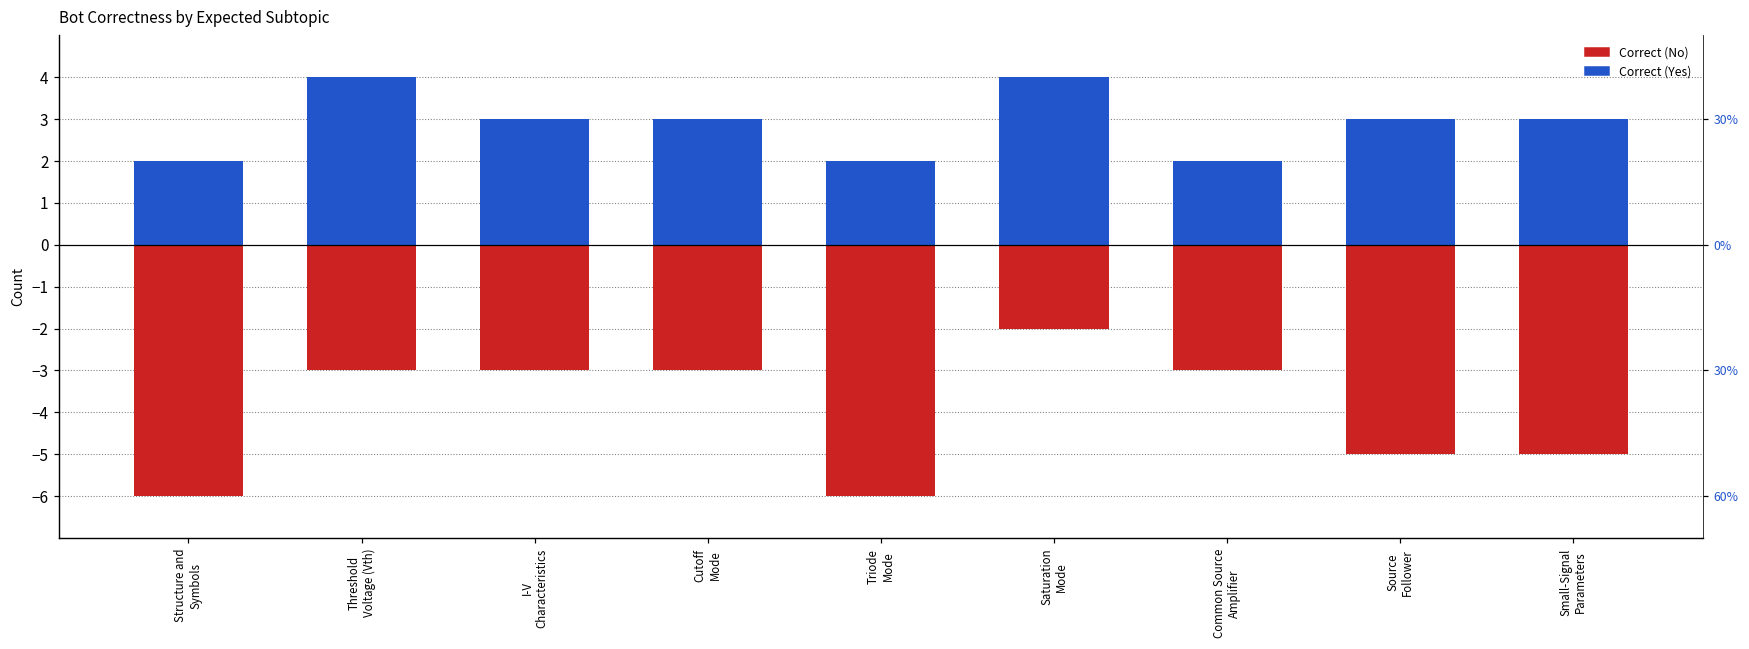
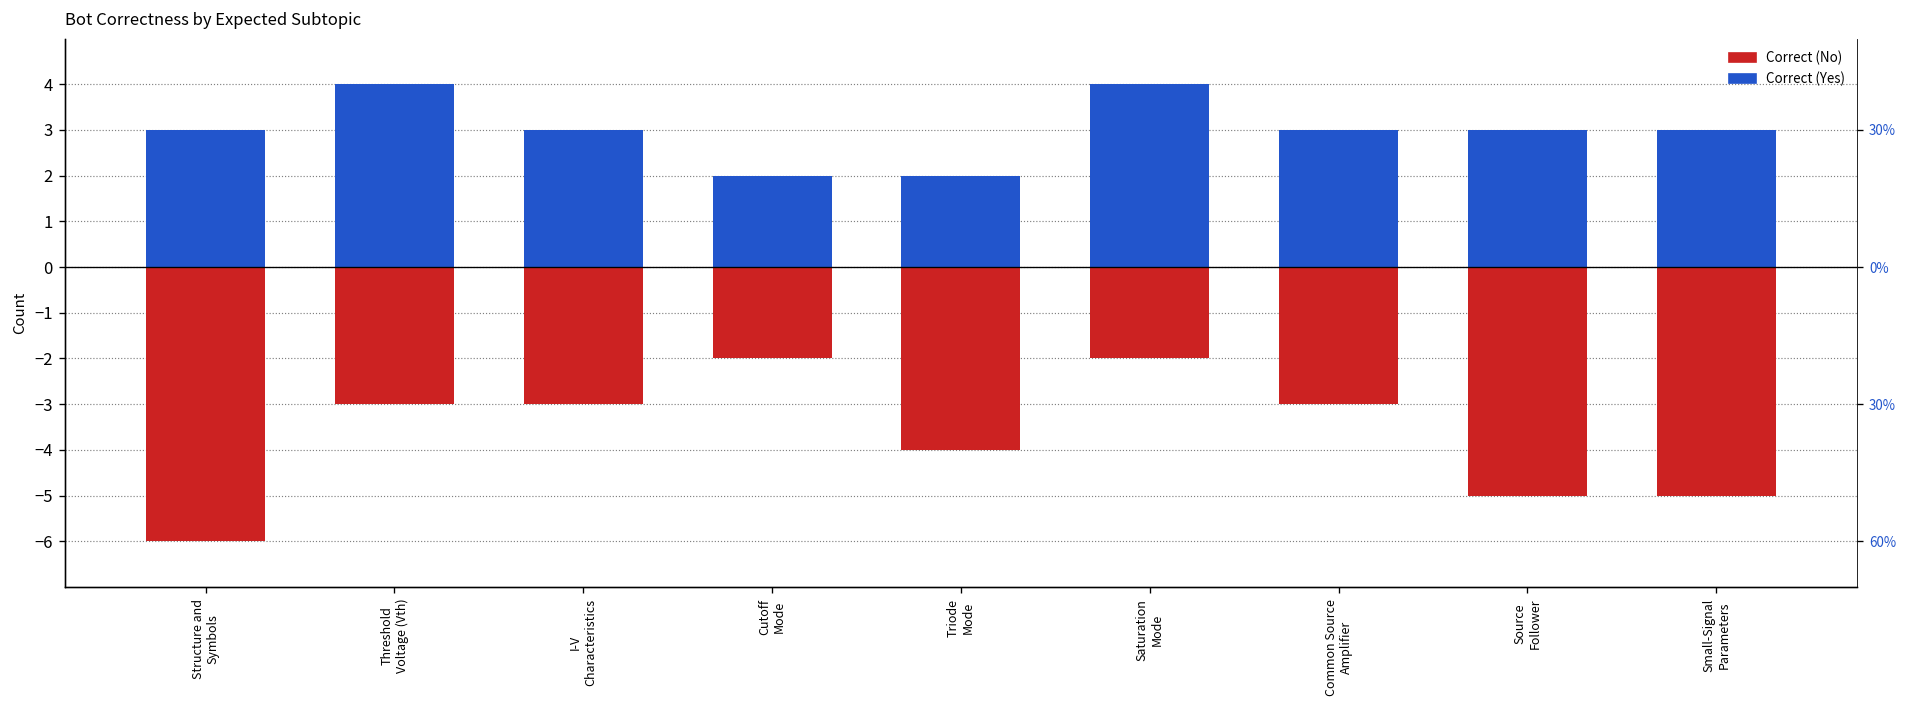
Correct (Yes), Structure and Symbols: 2 -> 3
Correct (No), Cutoff Mode: -3.0 -> -2.0
Correct (Yes), Cutoff Mode: 3 -> 2
Correct (No), Triode Mode: -6.0 -> -4.0
Correct (Yes), Common Source Amplifier: 2 -> 3
